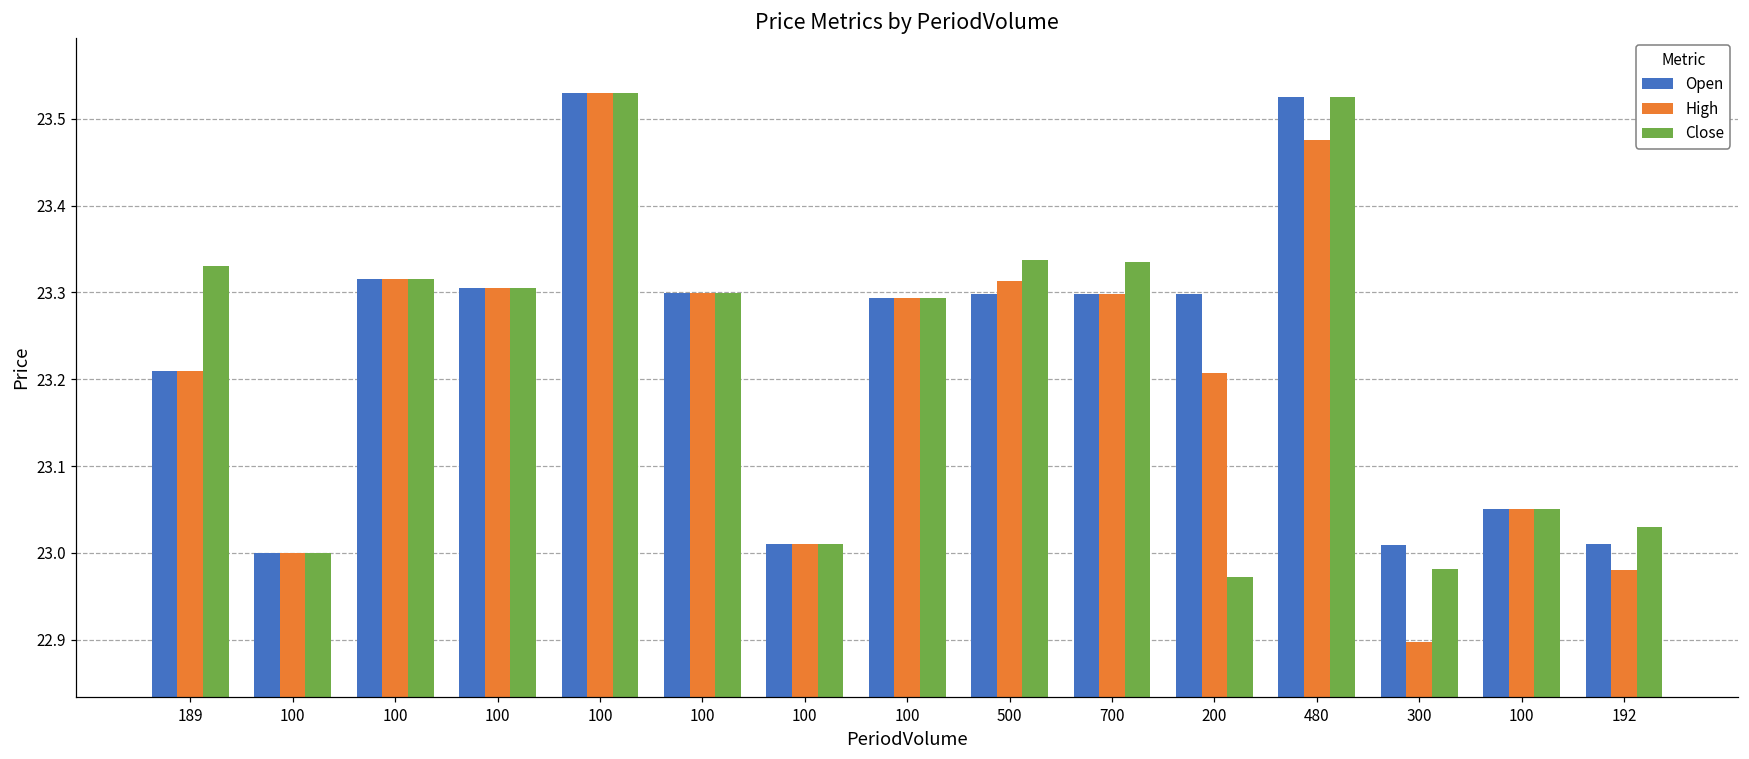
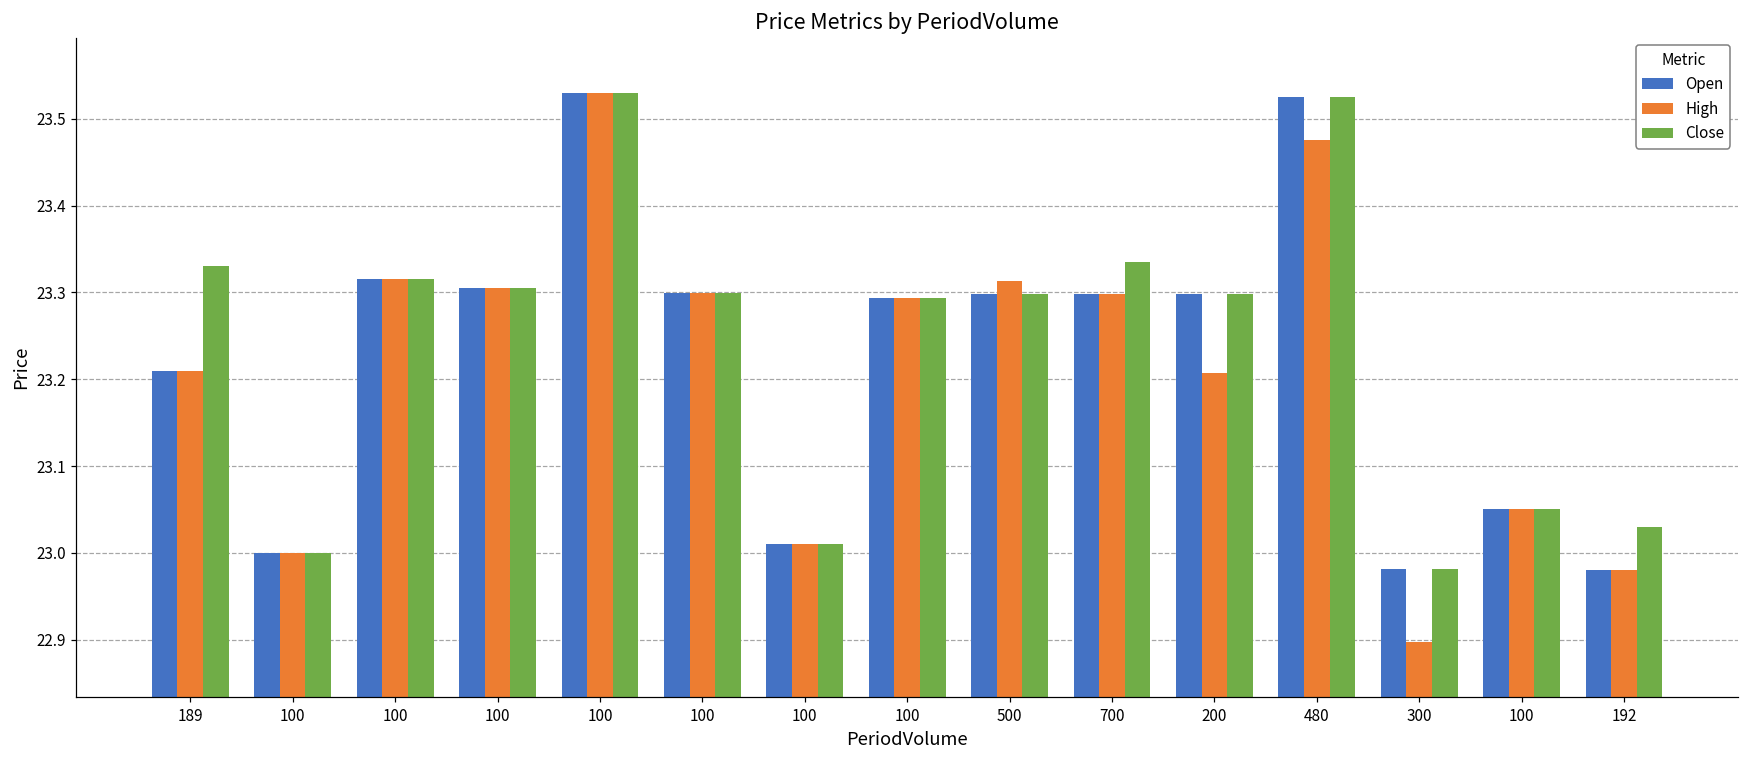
Close, 500: 23.34 -> 23.30
Close, 200: 22.97 -> 23.30
Open, 300: 23.01 -> 22.98
Open, 192: 23.01 -> 22.98
